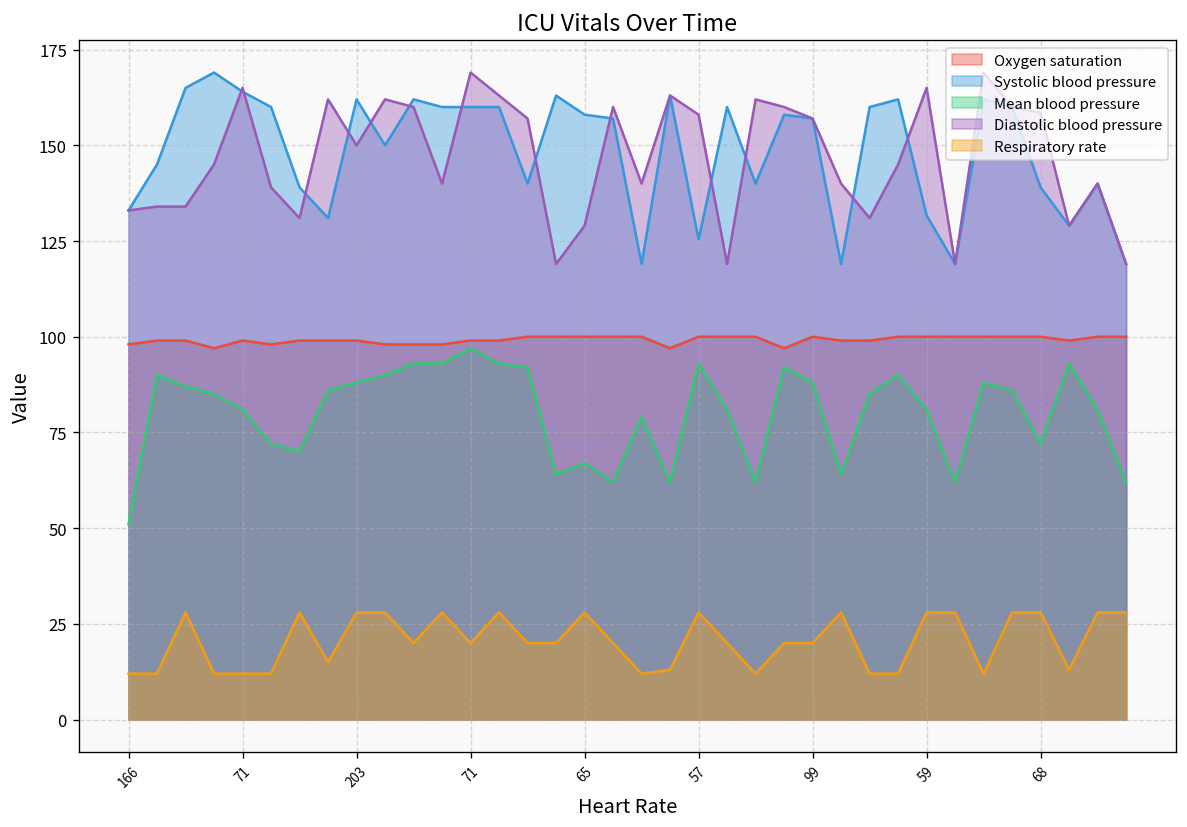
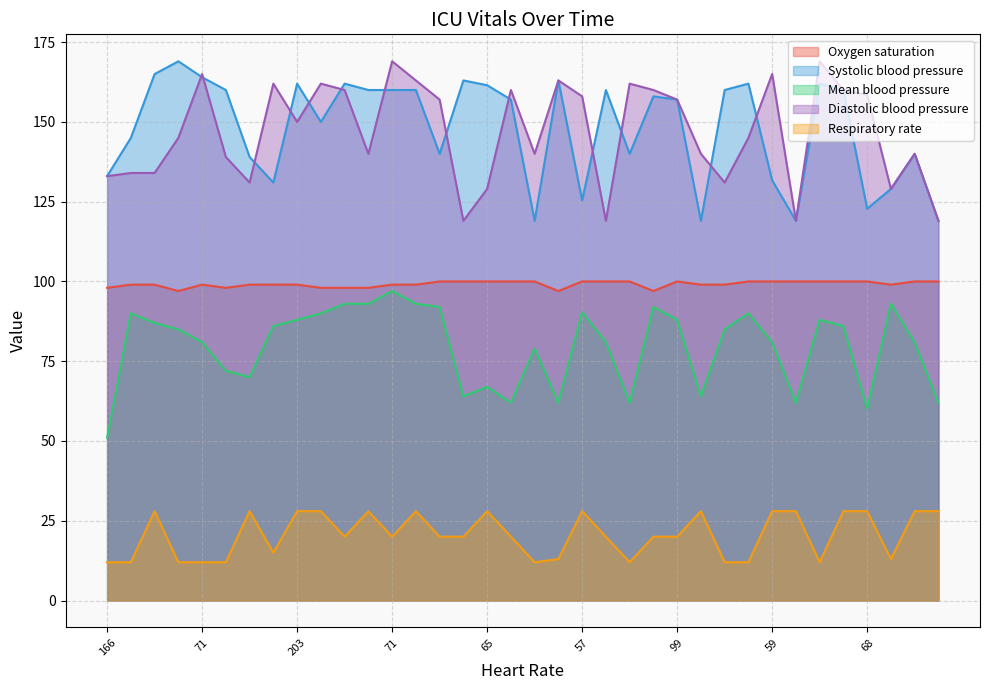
Systolic blood pressure, 65: 158 -> 162
Mean blood pressure, 57: 93 -> 90
Systolic blood pressure, 68: 139 -> 123
Mean blood pressure, 68: 72 -> 60
